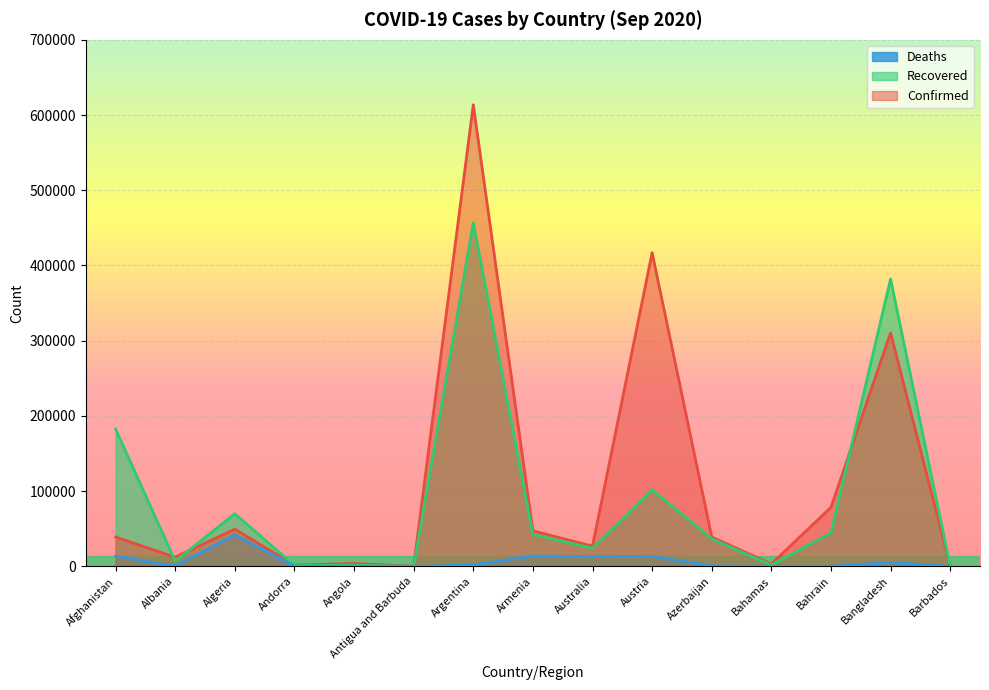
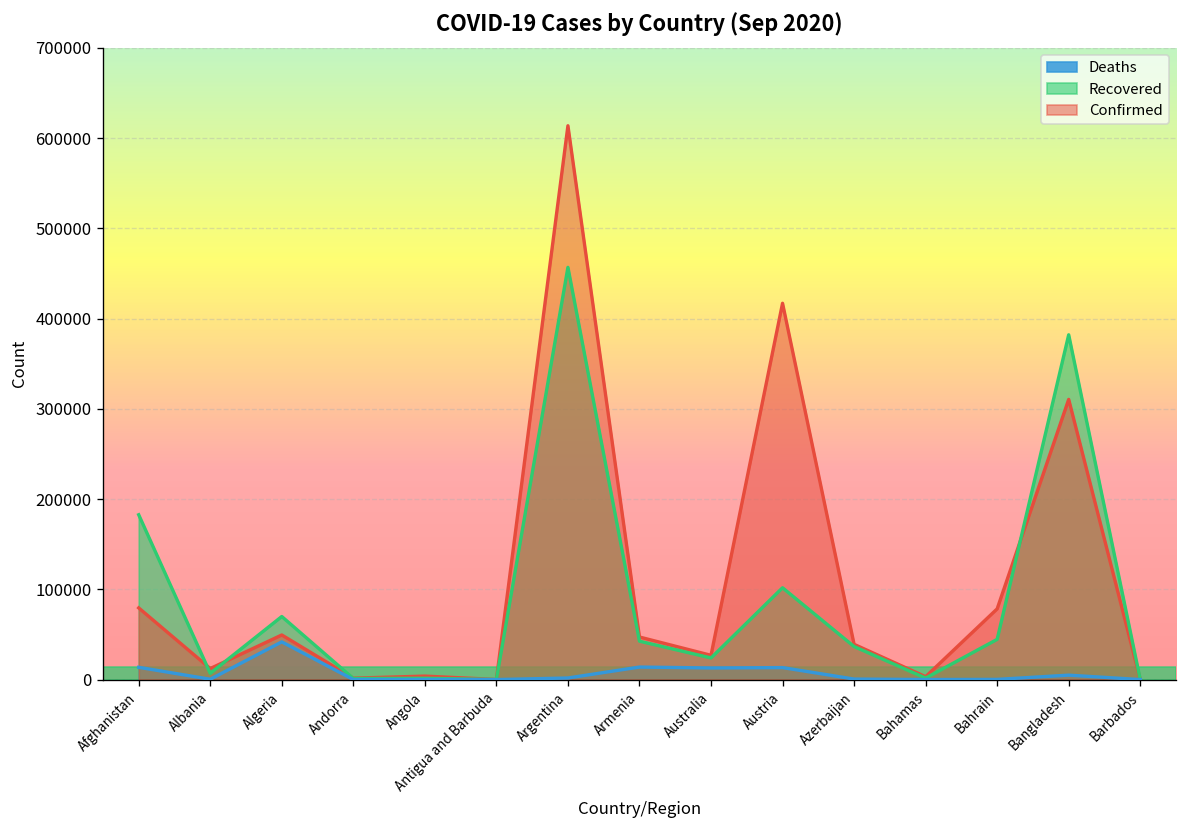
Confirmed, Afghanistan: 40000 -> 80000
